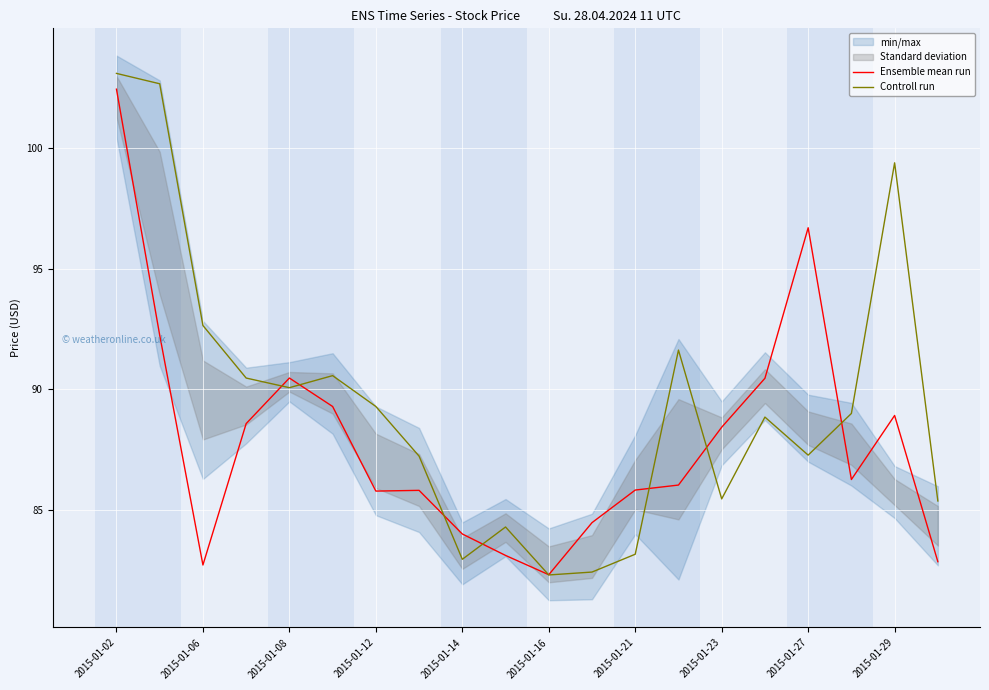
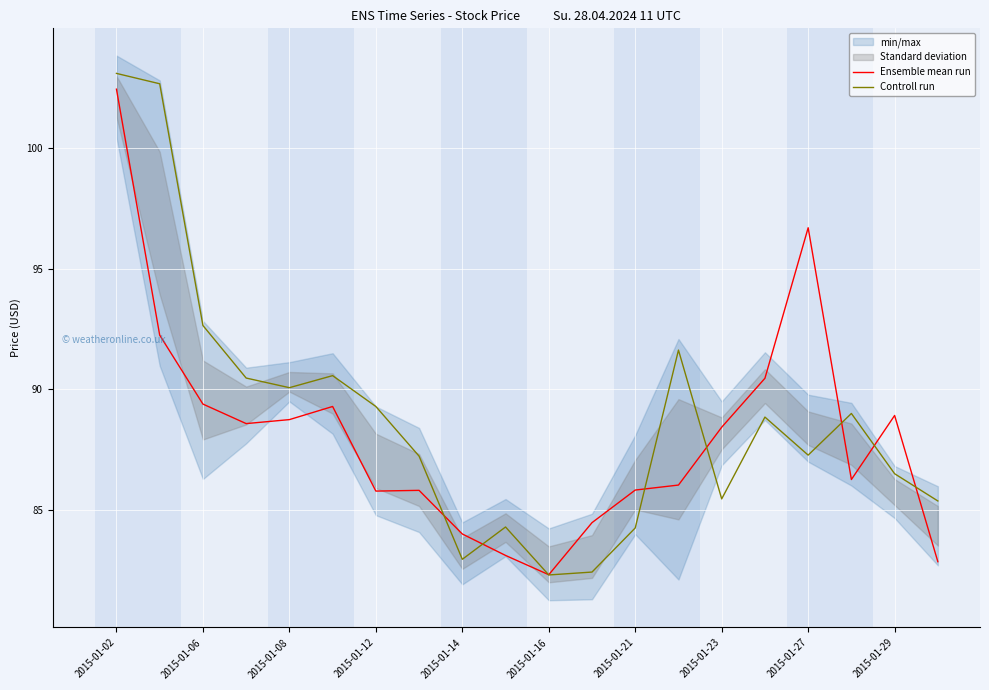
Ensemble mean run, 2015-01-06: 82.7 -> 89.4
Ensemble mean run, 2015-01-08: 90.5 -> 88.7
Controll run, 2015-01-21: 83.2 -> 84.3
Controll run, 2015-01-29: 99.4 -> 86.5
